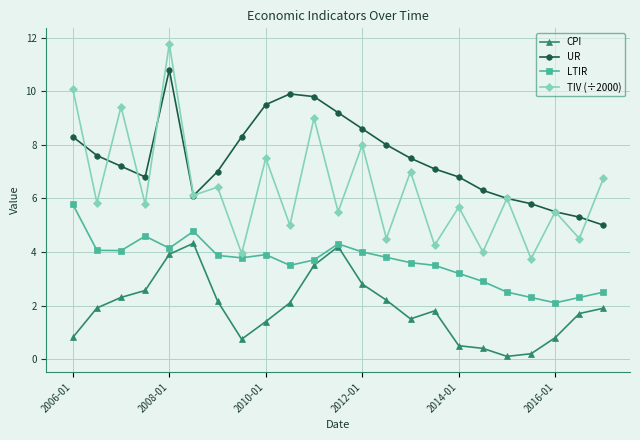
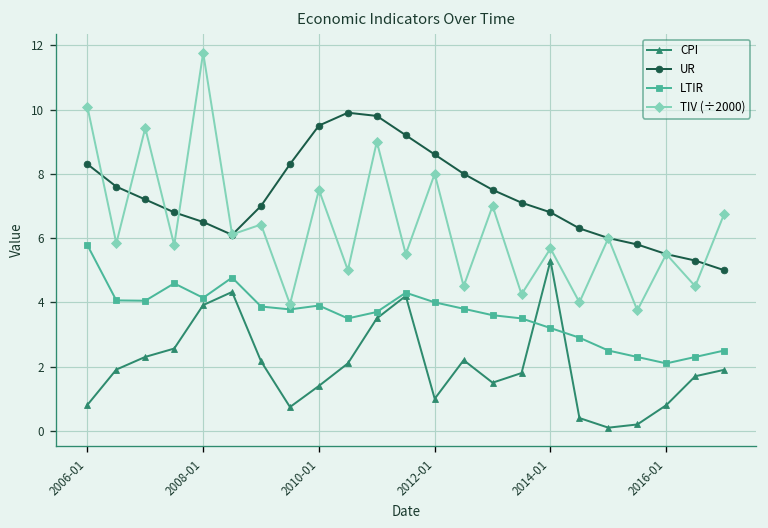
UR, 2008-01: 10.8 -> 6.5
CPI, 2012-01: 2.8 -> 1.0
CPI, 2014-01: 0.5 -> 5.3
